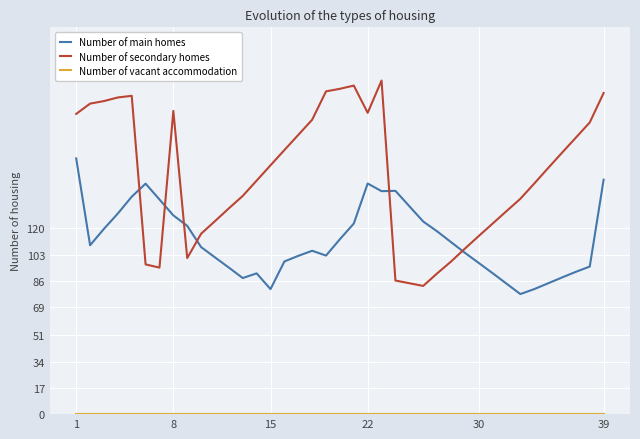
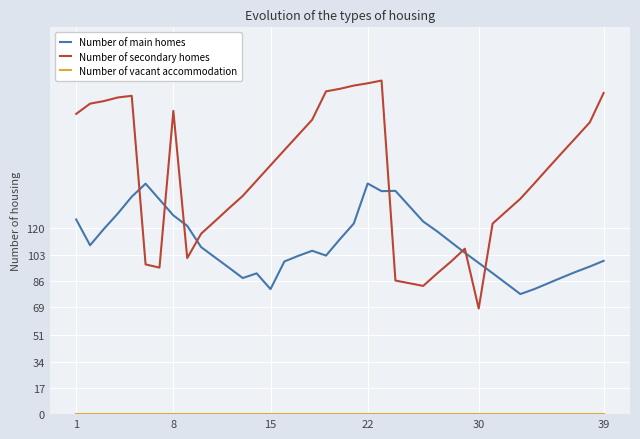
Number of main homes, 1: 165 -> 126
Number of secondary homes, 22: 195 -> 214
Number of secondary homes, 30: 115 -> 68
Number of main homes, 39: 152 -> 99
